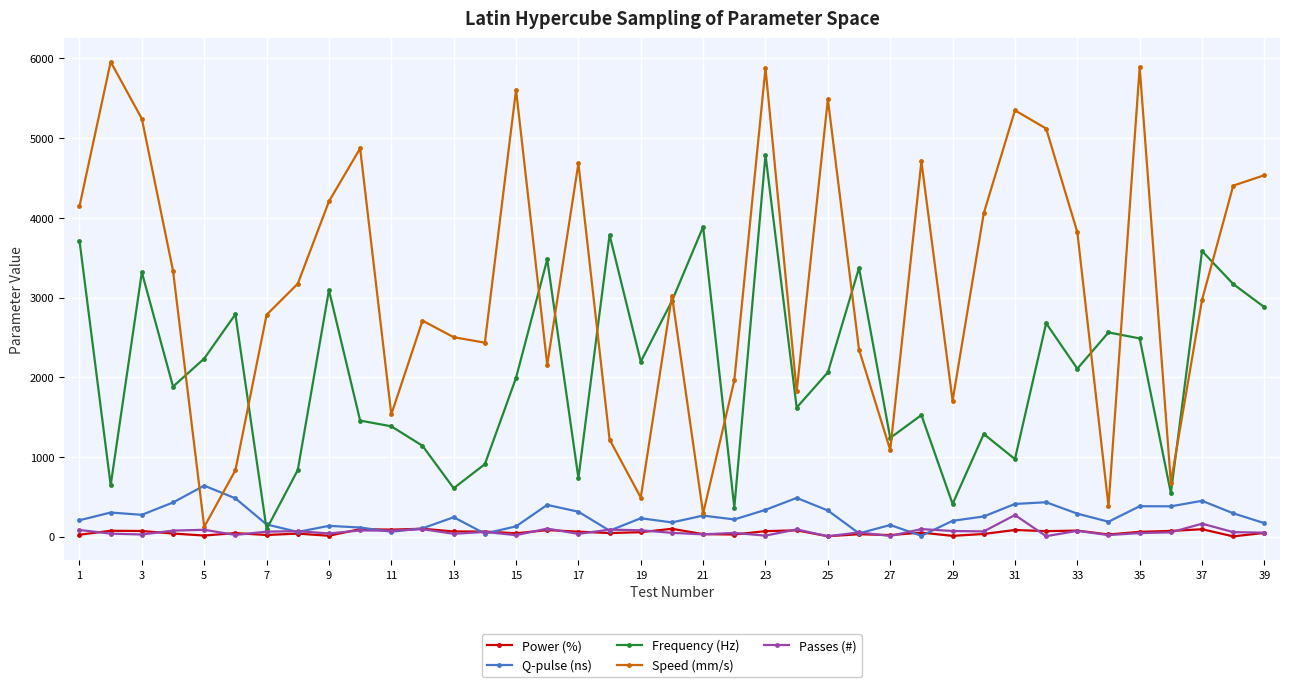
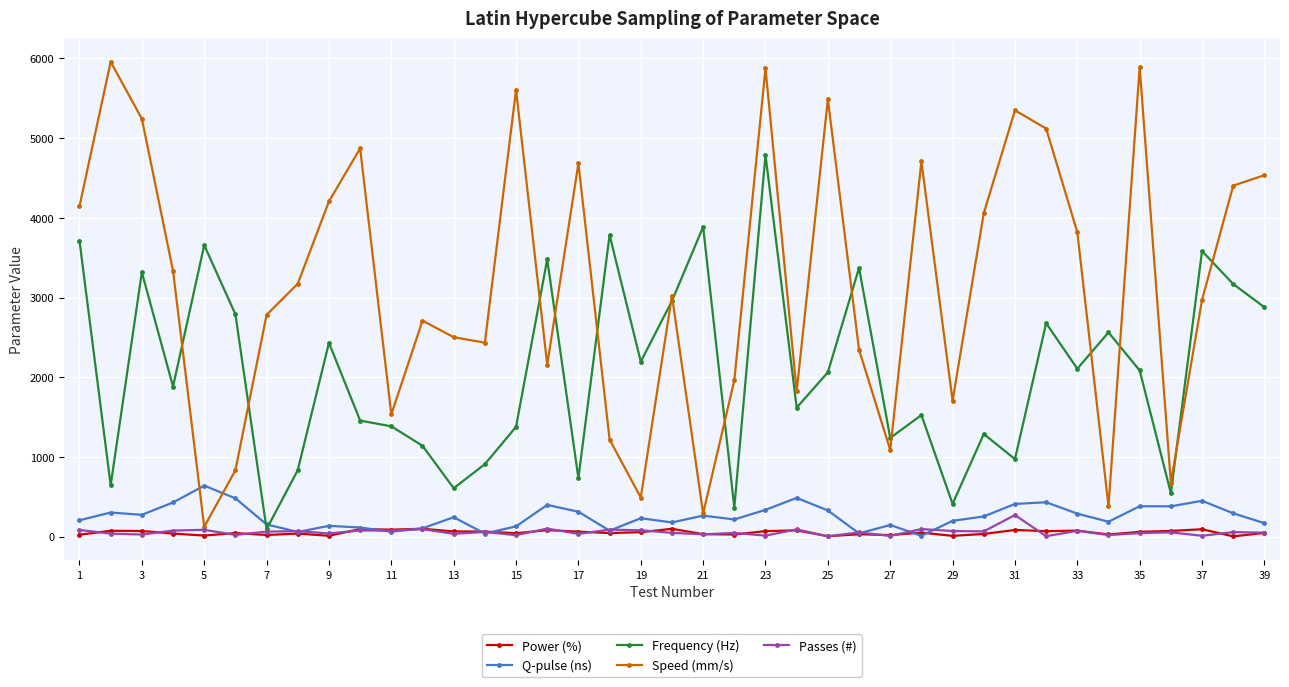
Frequency (Hz), 5: 2200 -> 3700
Frequency (Hz), 9: 3100 -> 2400
Frequency (Hz), 15: 2000 -> 1400
Frequency (Hz), 35: 2500 -> 2100
Passes (#), 37: 200 -> 0
